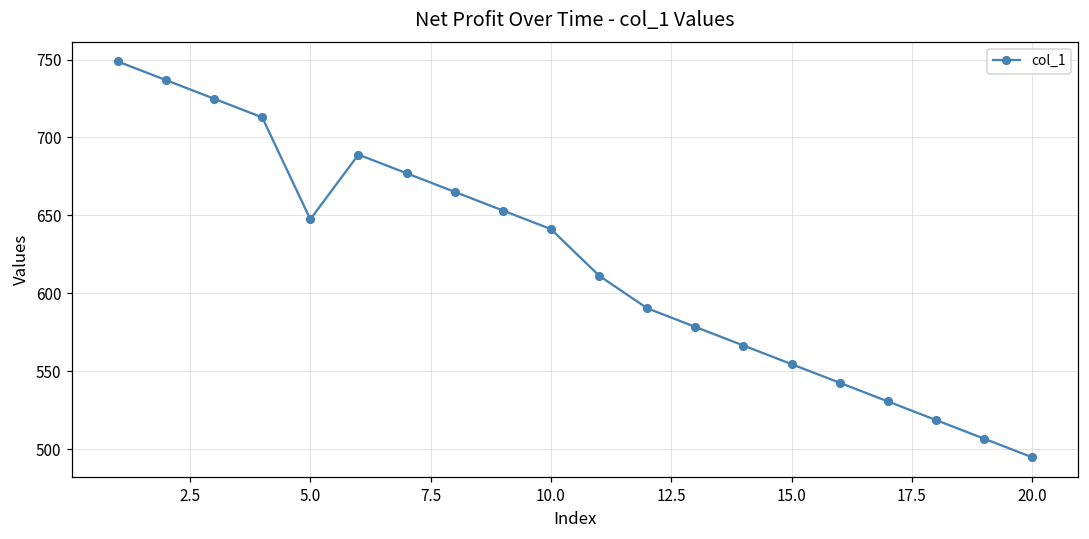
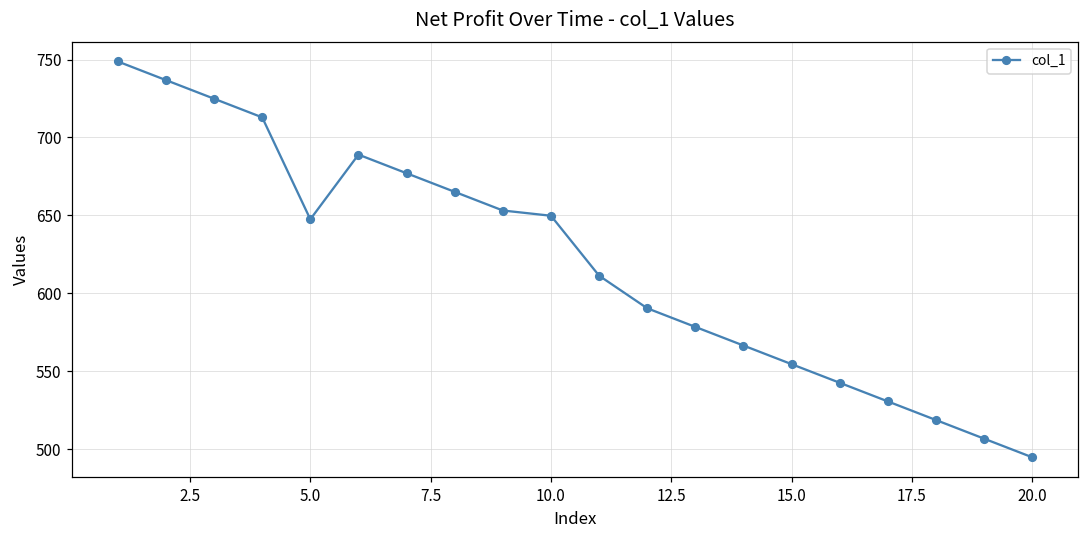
10.0: 641 -> 650
